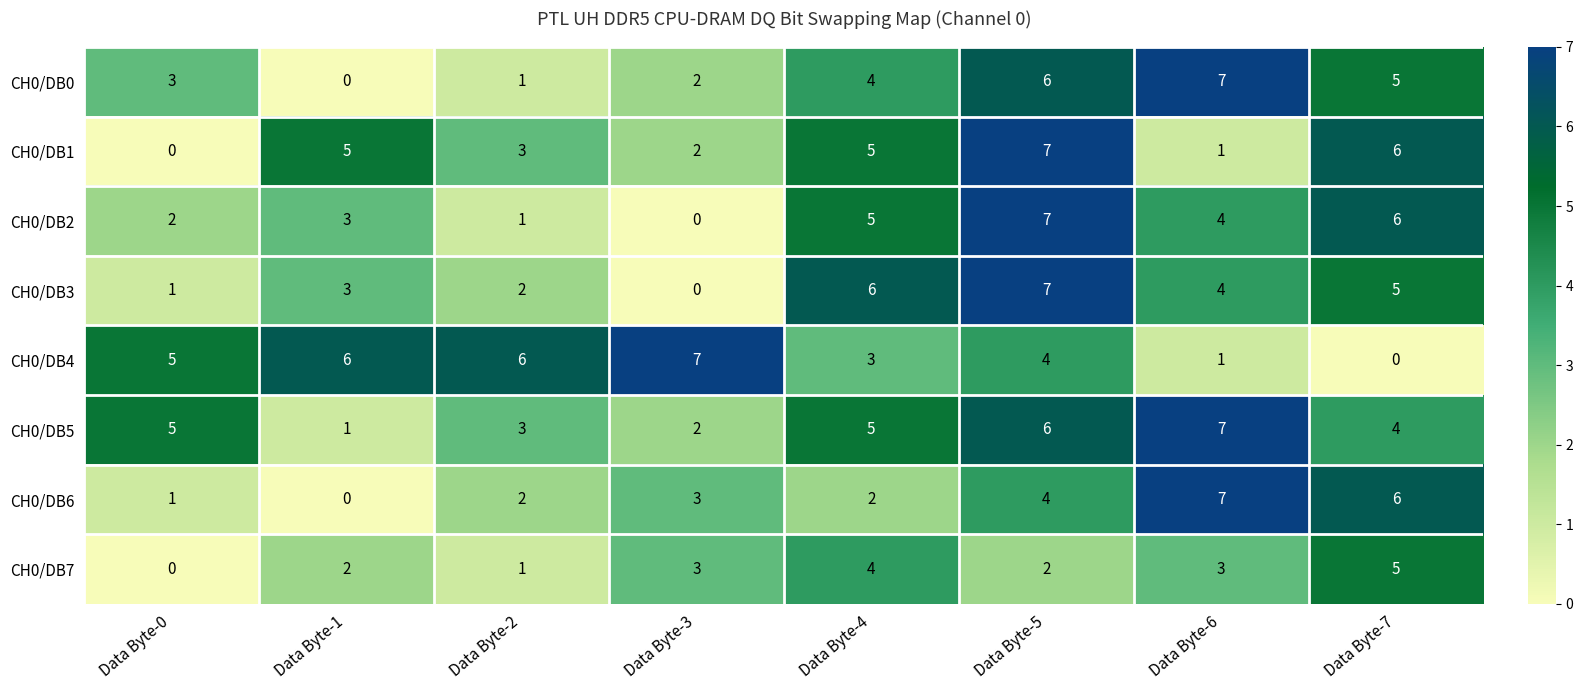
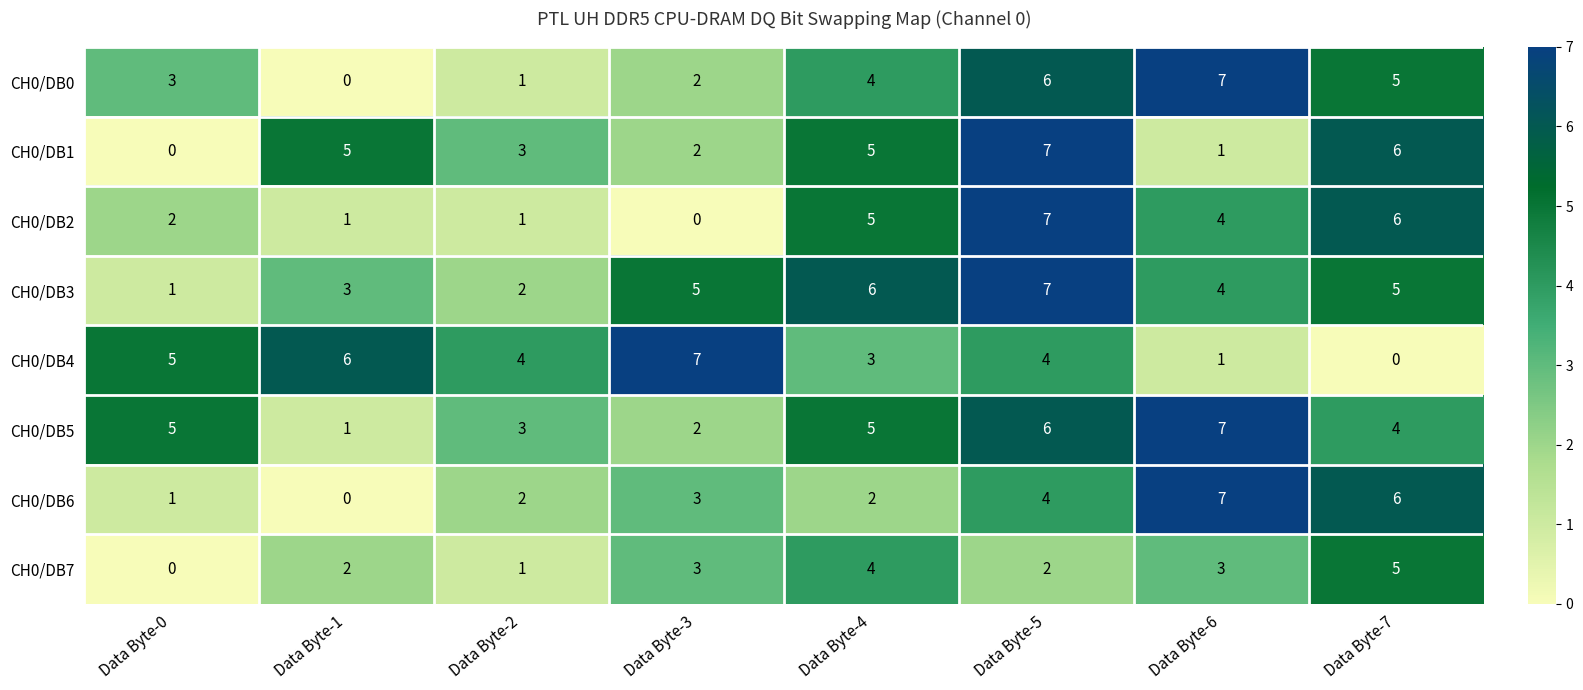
CH0/DB2, Data Byte-1: 3 -> 1
CH0/DB3, Data Byte-3: 0 -> 5
CH0/DB4, Data Byte-2: 6 -> 4
